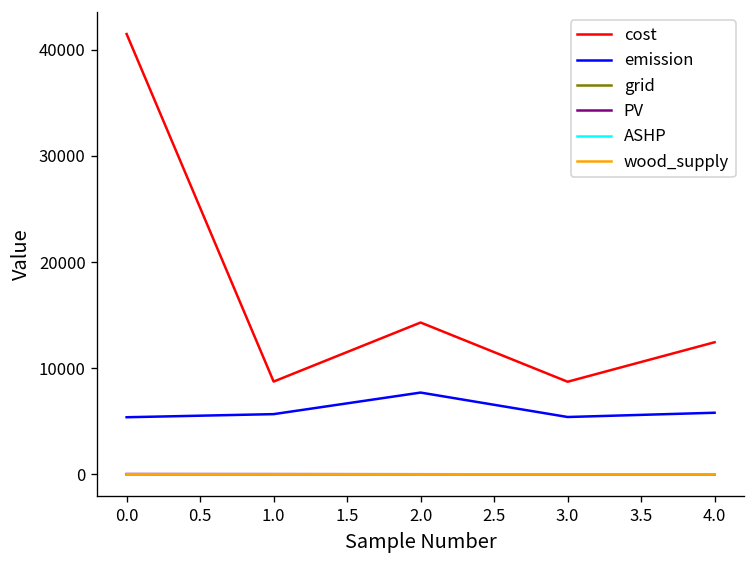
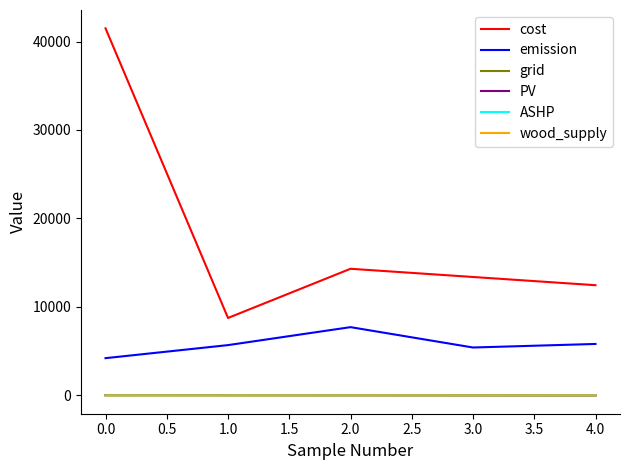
emission, 0.0: 5000 -> 4000
cost, 3.0: 9000 -> 13000
